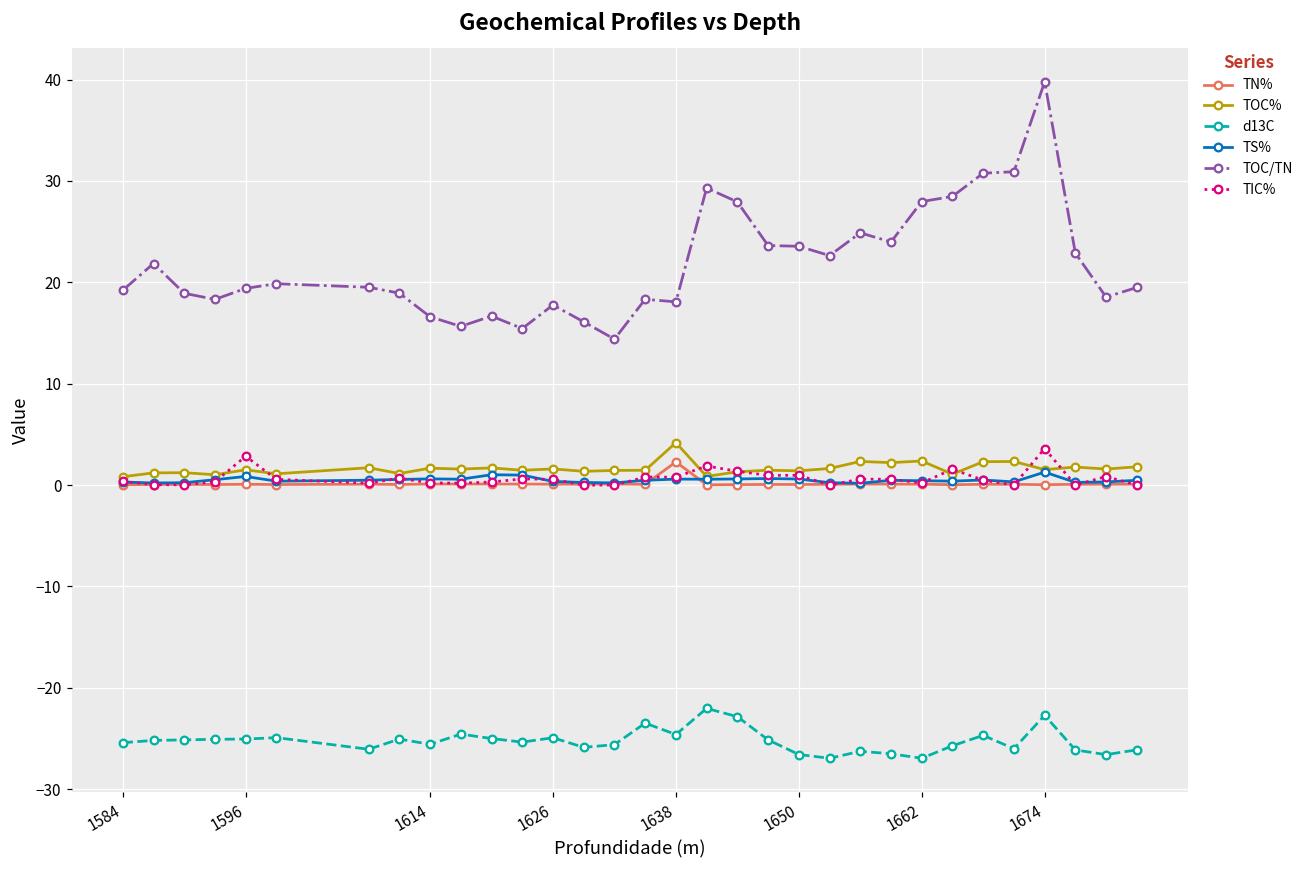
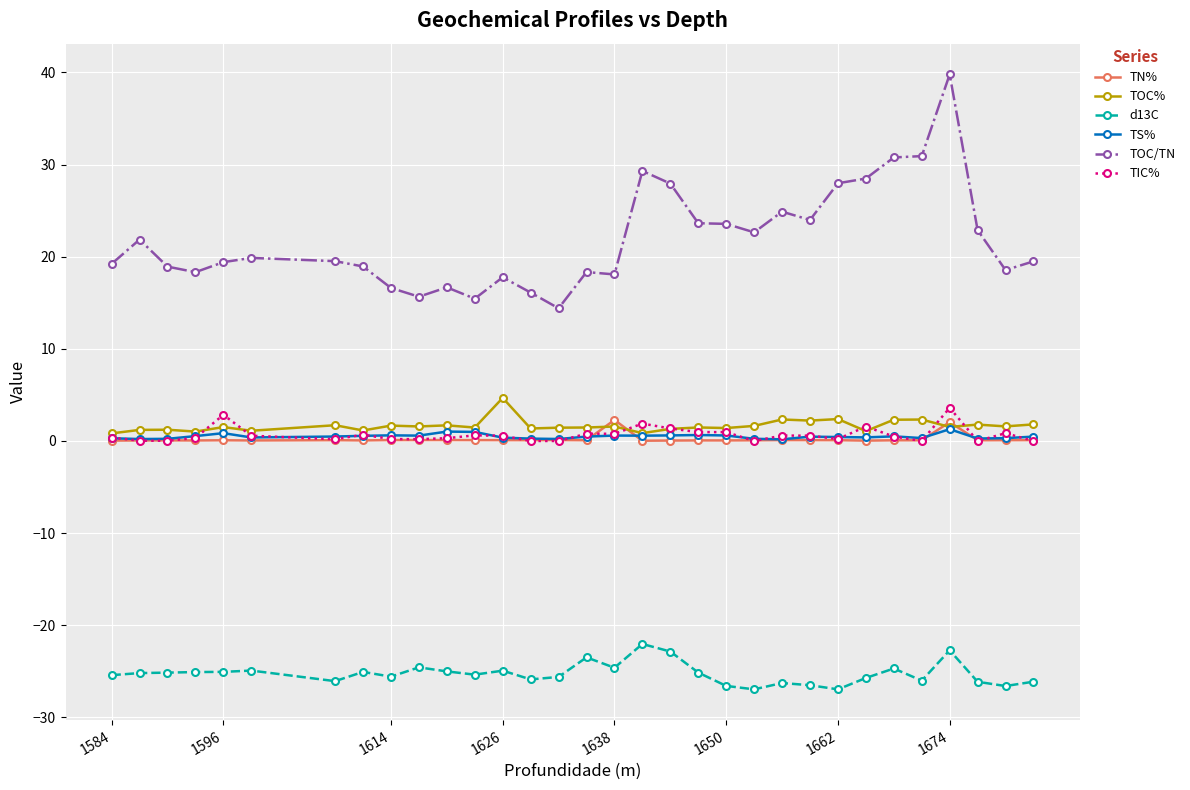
TOC%, 1626: 2 -> 5
TOC%, 1638: 4 -> 2
TN%, 1674: 0 -> 2
